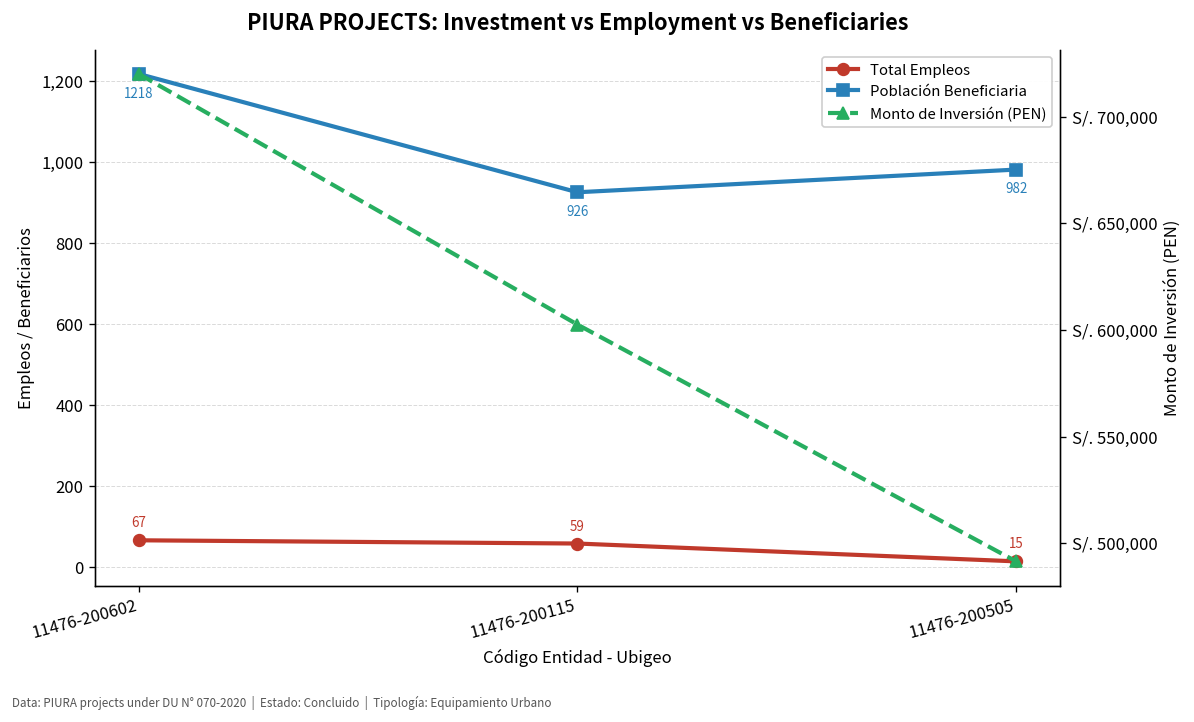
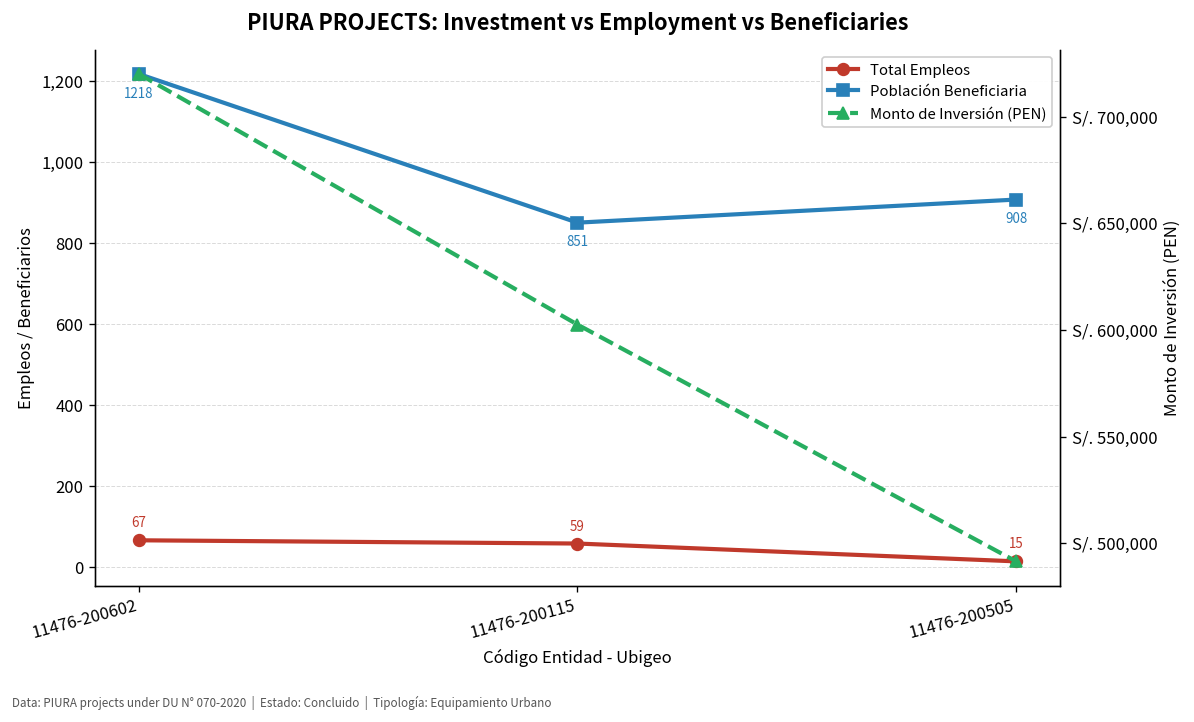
Población Beneficiaria, 11476-200115: 926 -> 851
Población Beneficiaria, 11476-200505: 982 -> 908
